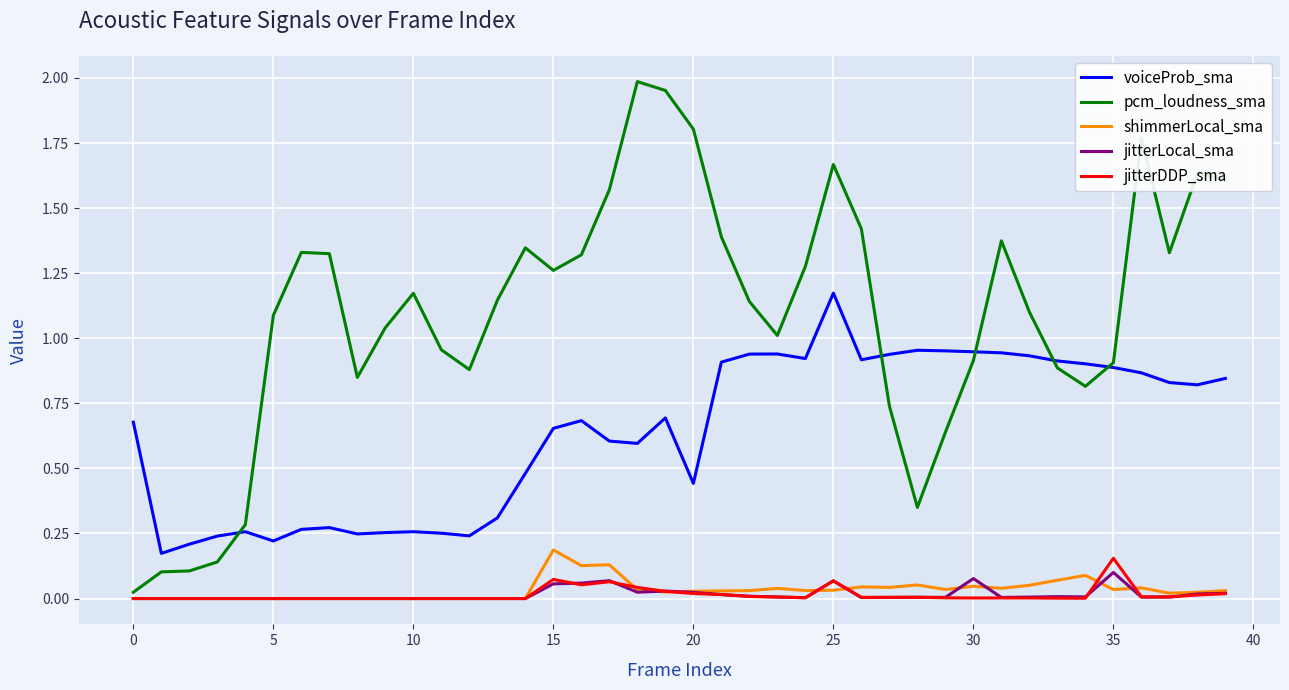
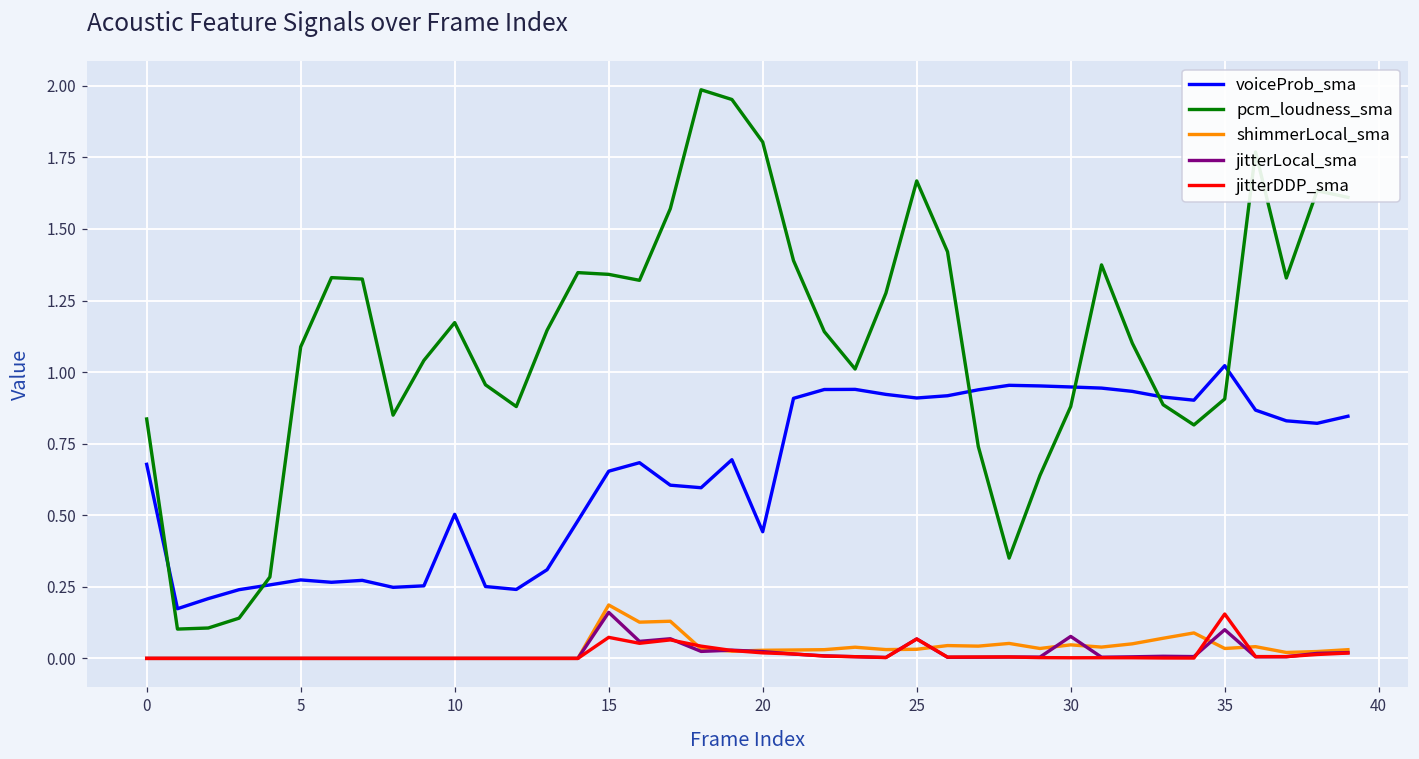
pcm_loudness_sma, 0: 0.02 -> 0.84
voiceProb_sma, 5: 0.22 -> 0.27
voiceProb_sma, 10: 0.26 -> 0.50
pcm_loudness_sma, 15: 1.26 -> 1.34
jitterLocal_sma, 15: 0.06 -> 0.16
voiceProb_sma, 25: 1.17 -> 0.91
pcm_loudness_sma, 30: 0.91 -> 0.88
voiceProb_sma, 35: 0.89 -> 1.02
